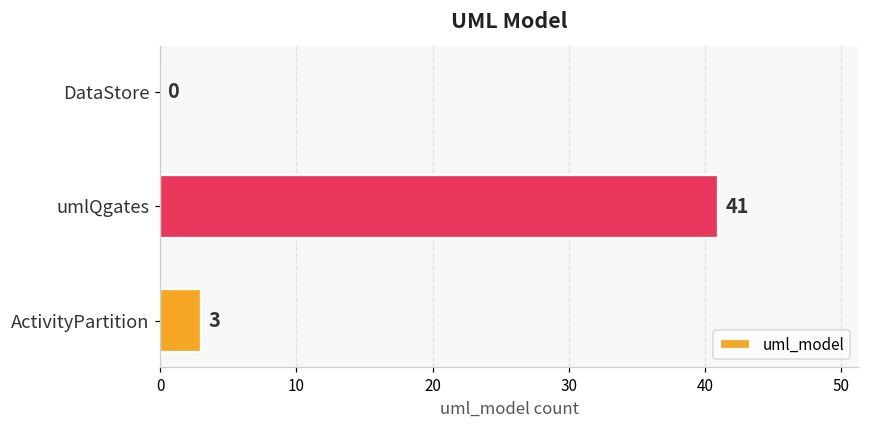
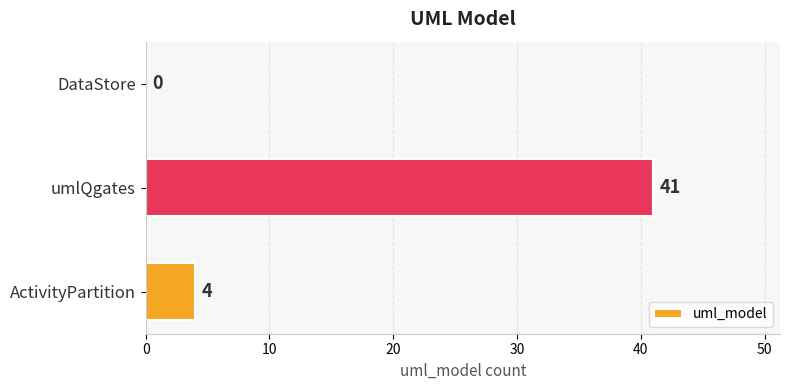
ActivityPartition: 3 -> 4
